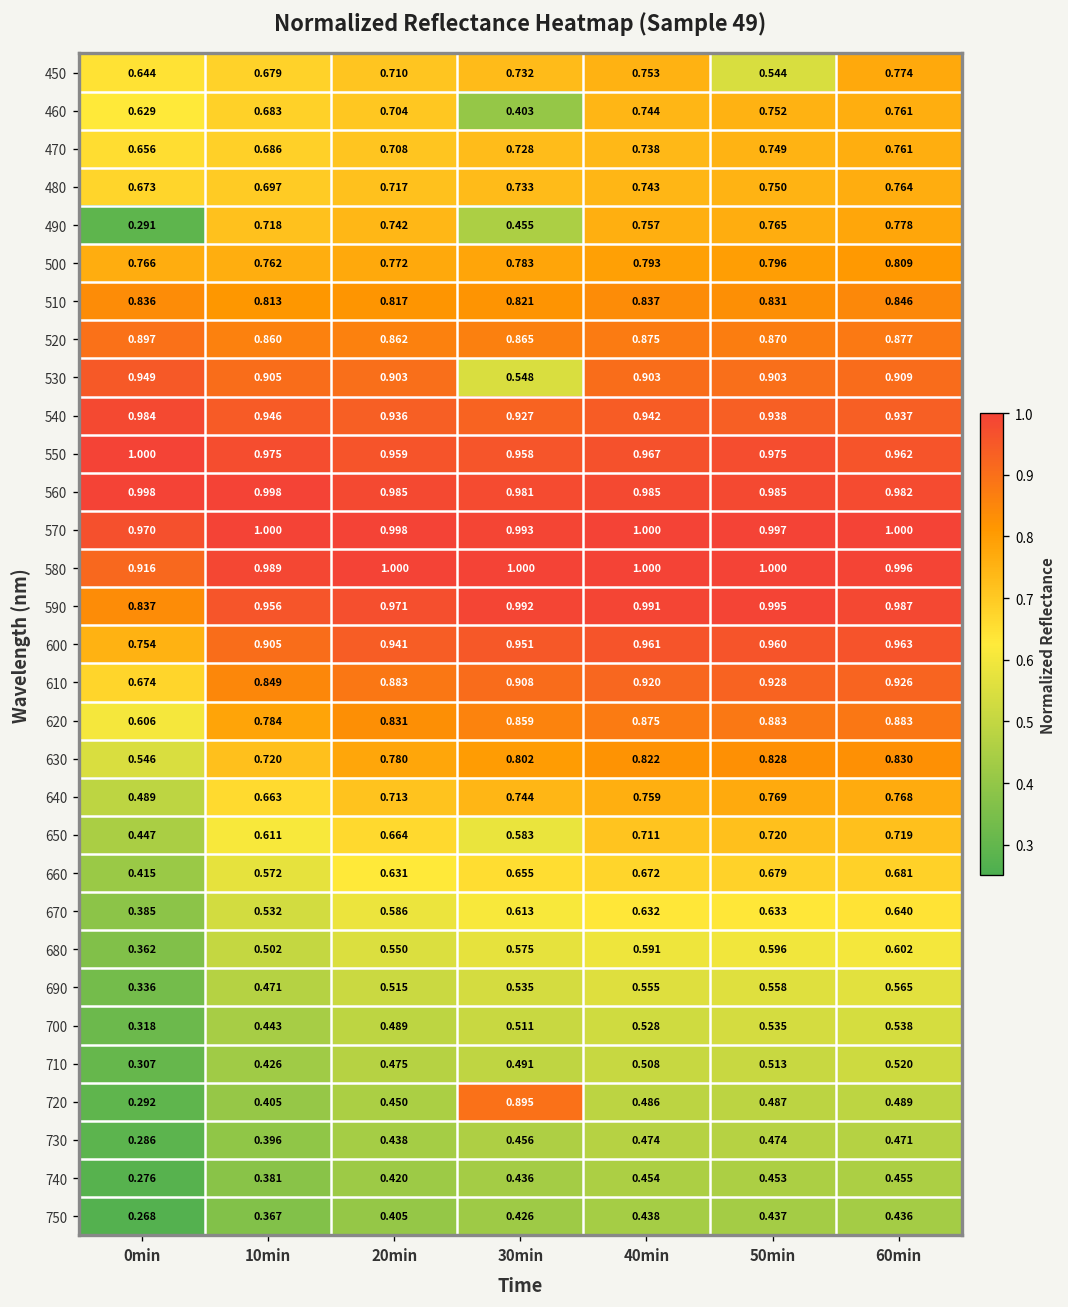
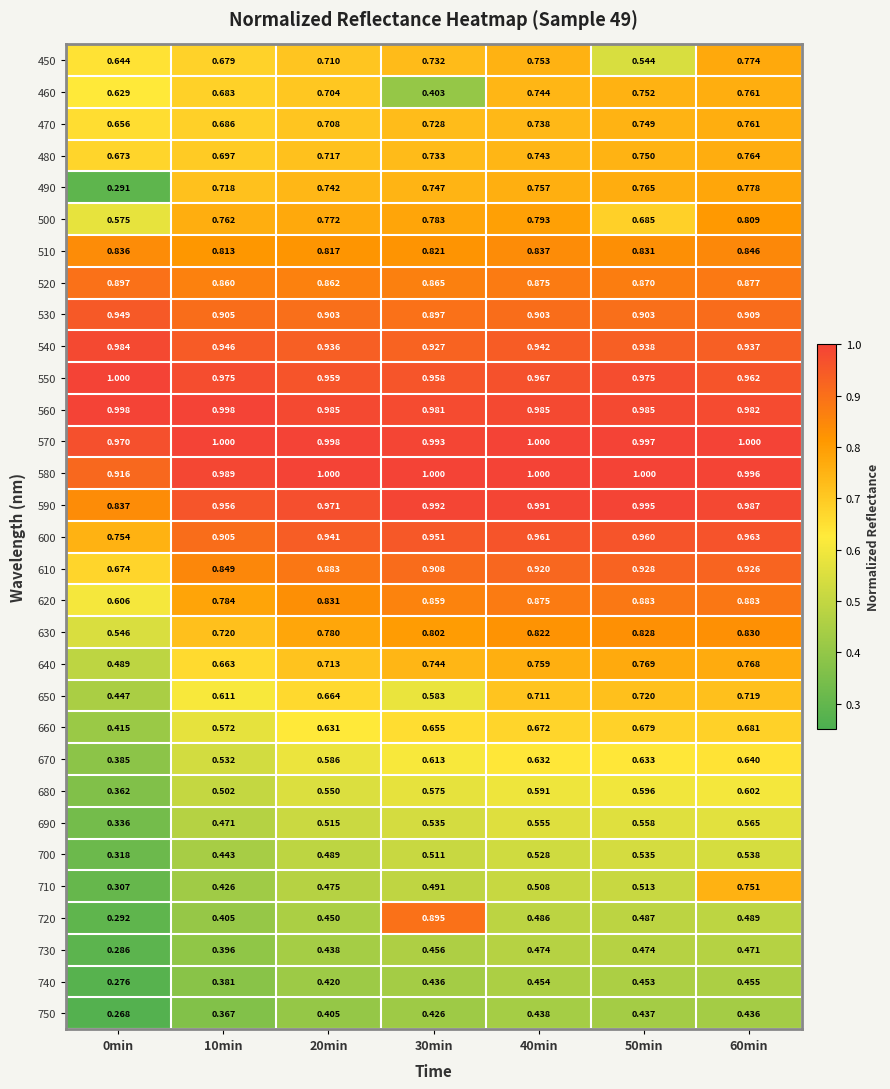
490, 30min: 0.455 -> 0.747
500, 0min: 0.766 -> 0.575
500, 50min: 0.796 -> 0.685
530, 30min: 0.548 -> 0.897
710, 60min: 0.520 -> 0.751
